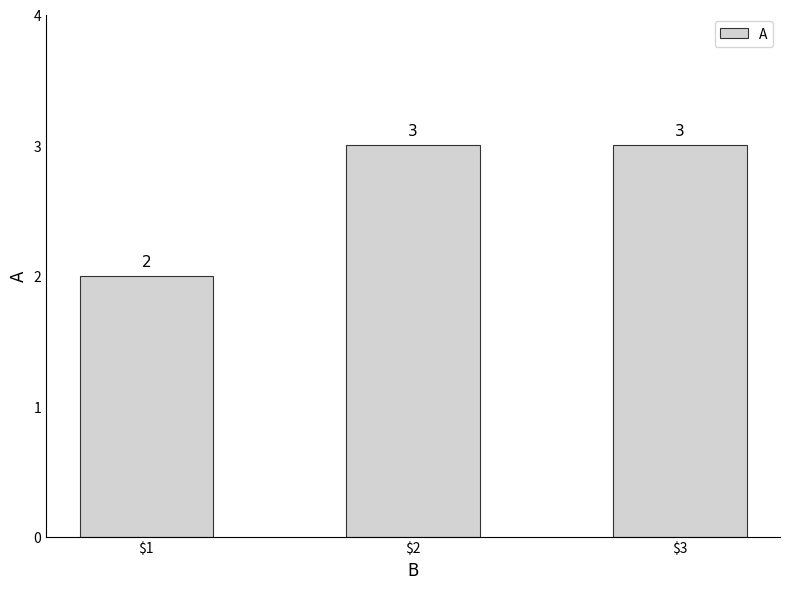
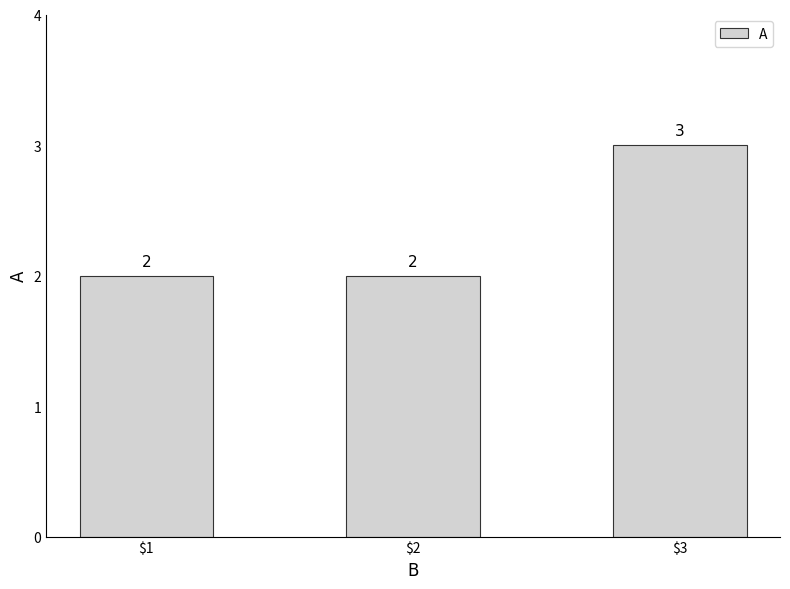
$2: 3 -> 2
